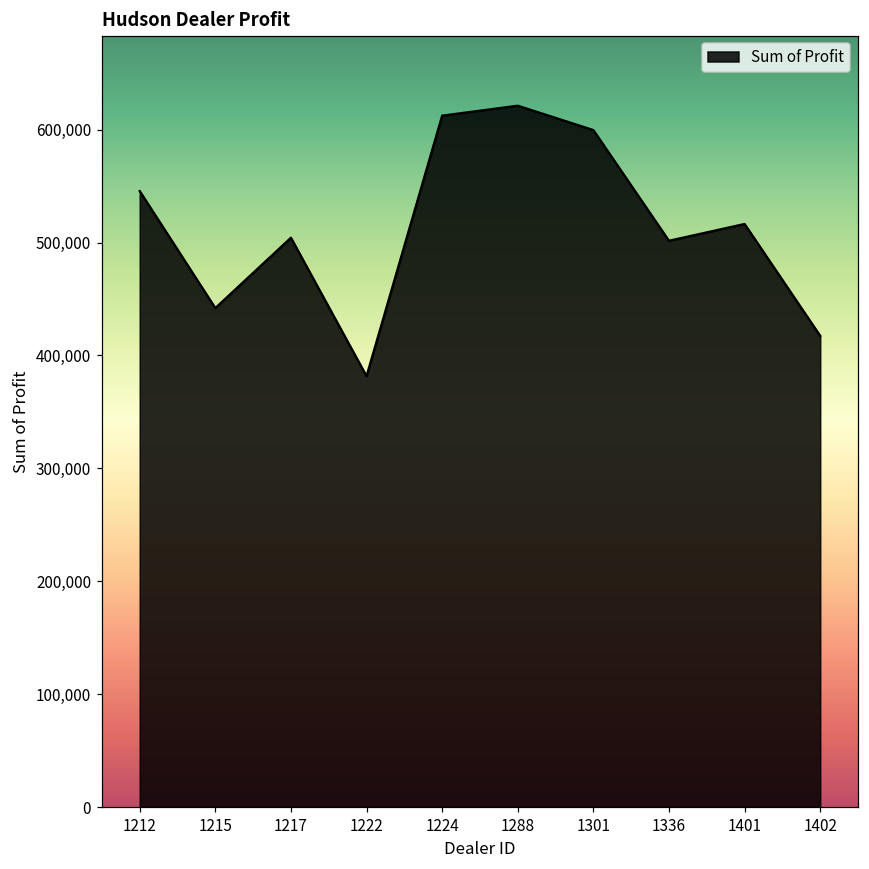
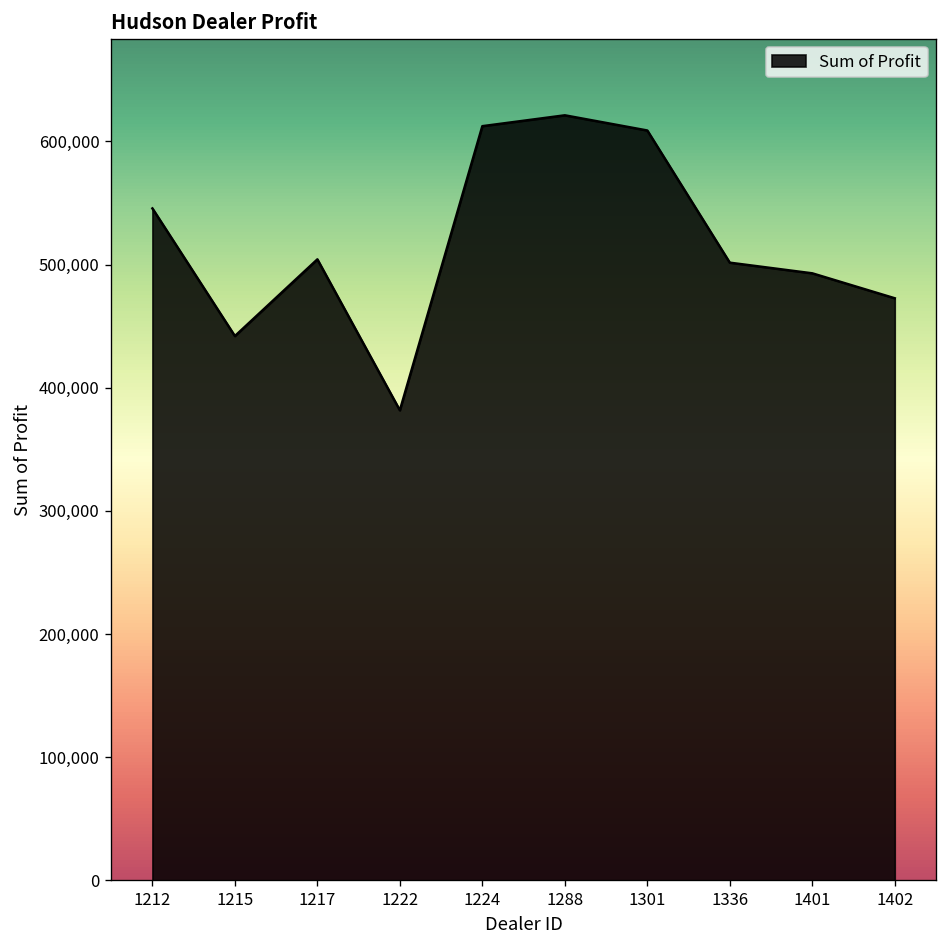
1301: 600,000 -> 609,000
1401: 516,000 -> 493,000
1402: 417,000 -> 473,000
